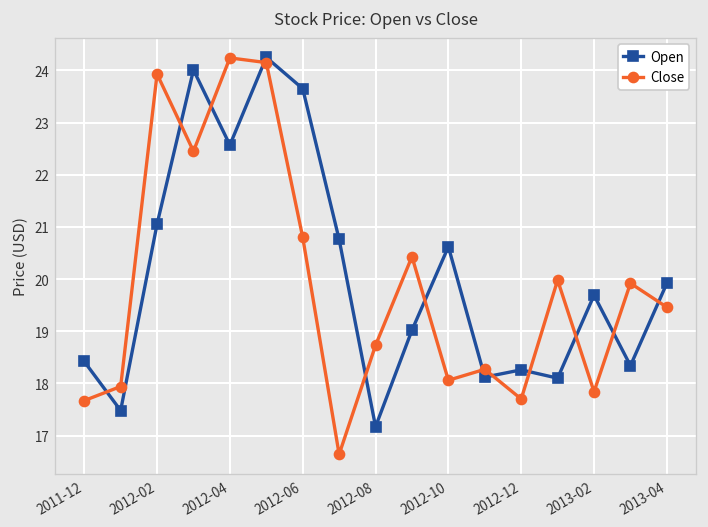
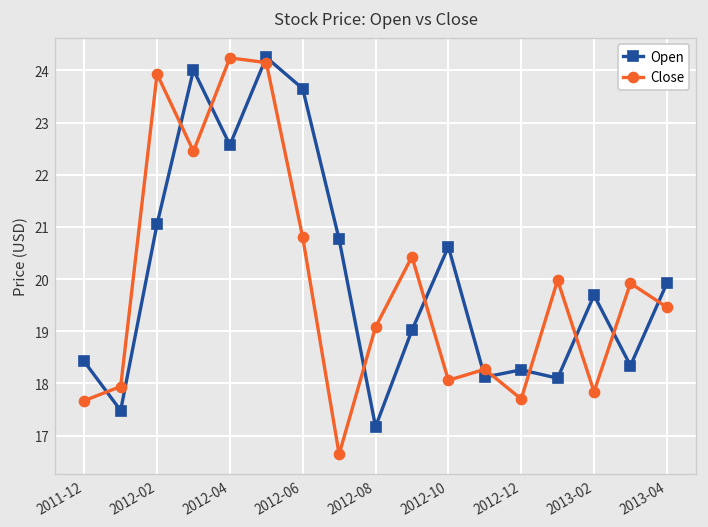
Close, 2012-08: 18.7 -> 19.1
